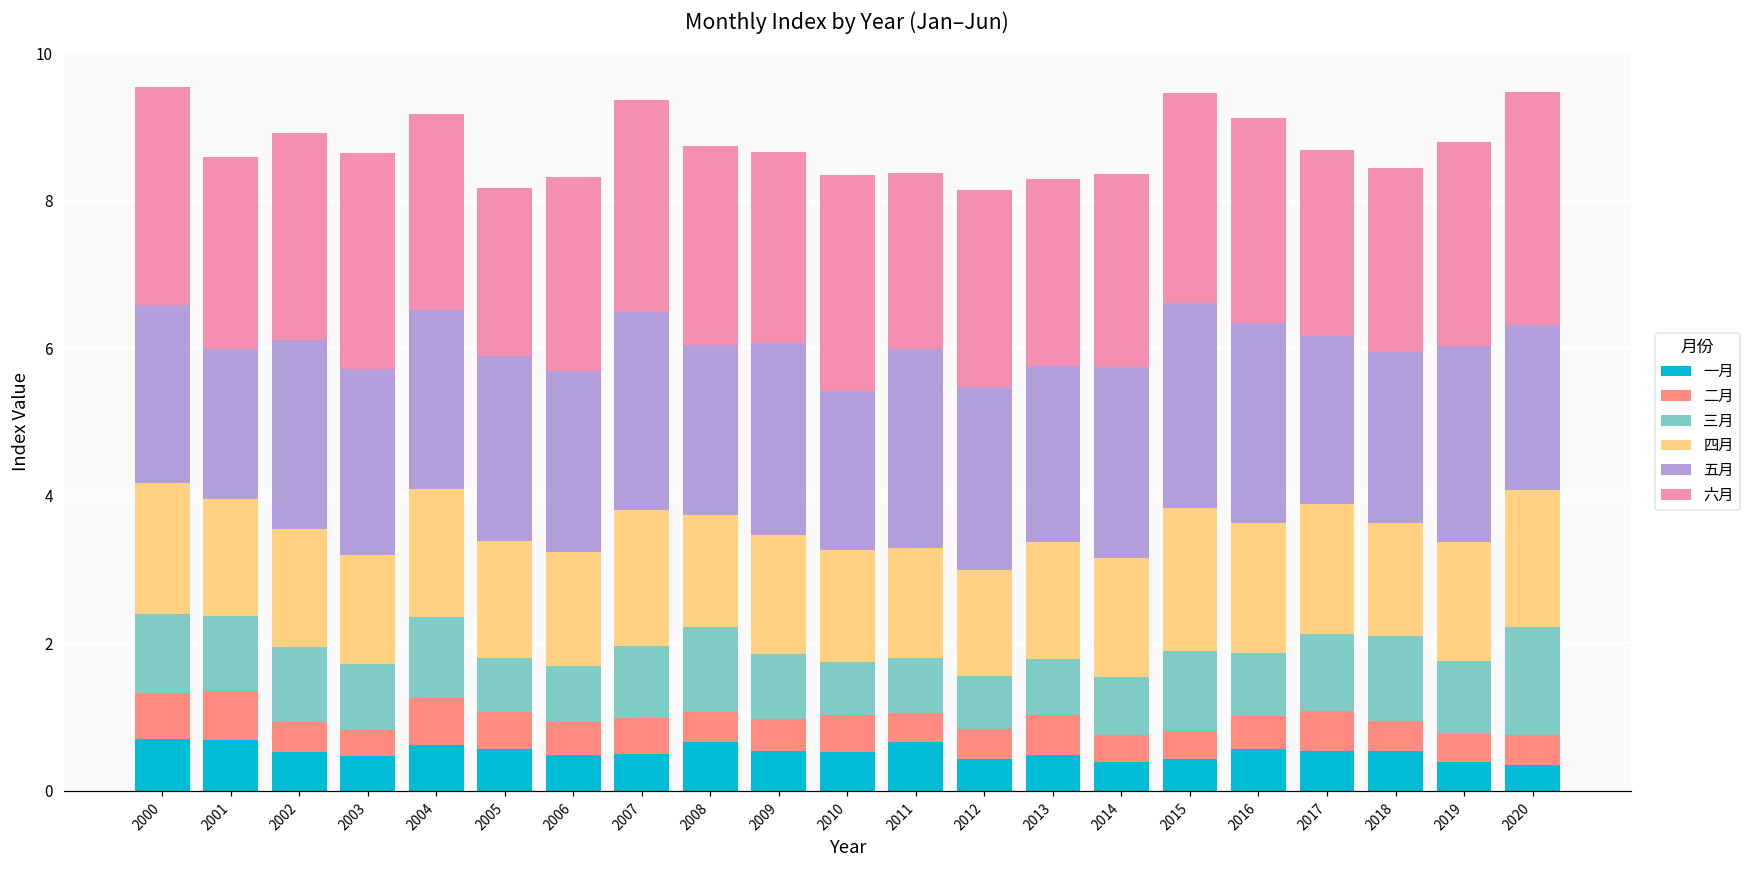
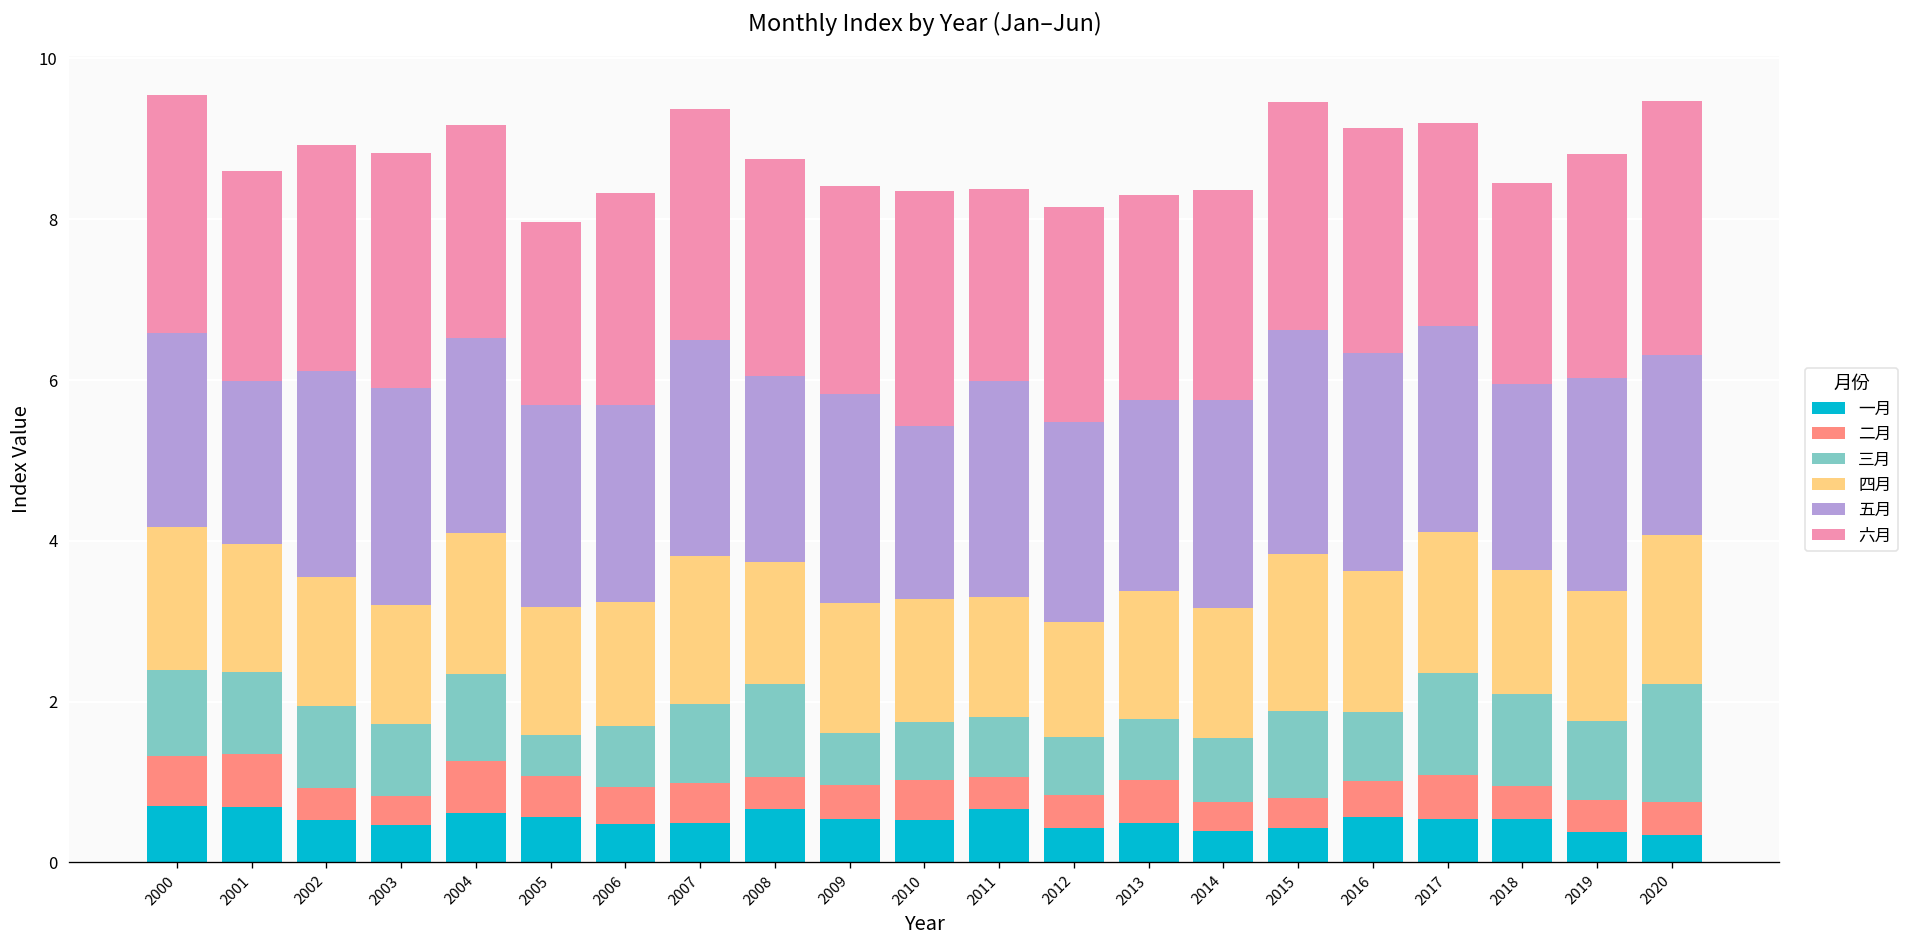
五月, 2003: 2.5 -> 2.7
三月, 2005: 0.7 -> 0.5
三月, 2009: 0.9 -> 0.6
三月, 2017: 1.0 -> 1.3
五月, 2017: 2.3 -> 2.6
